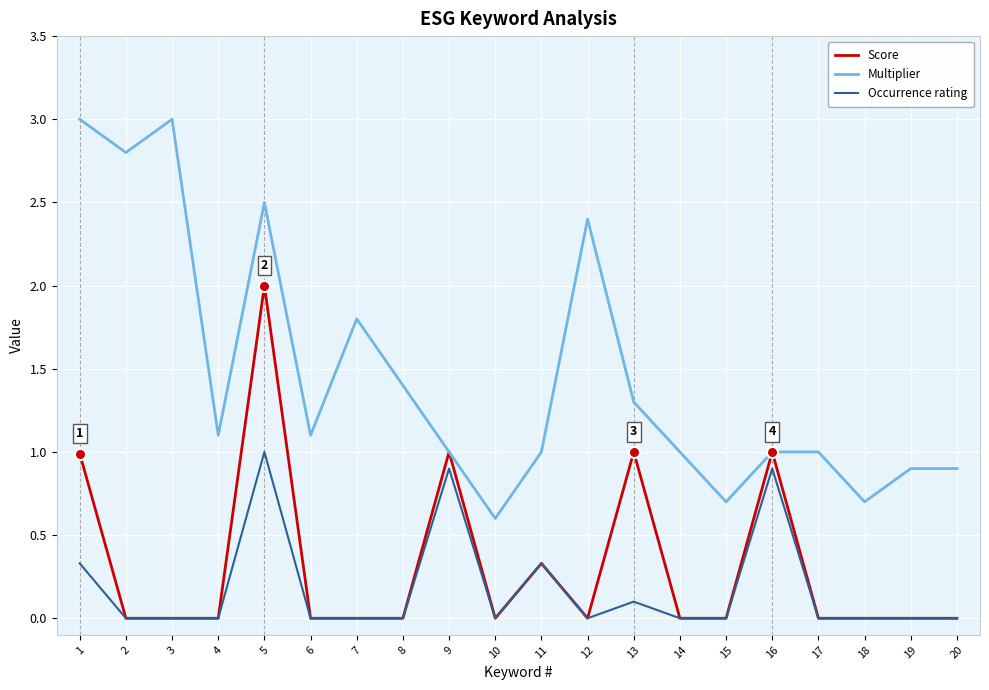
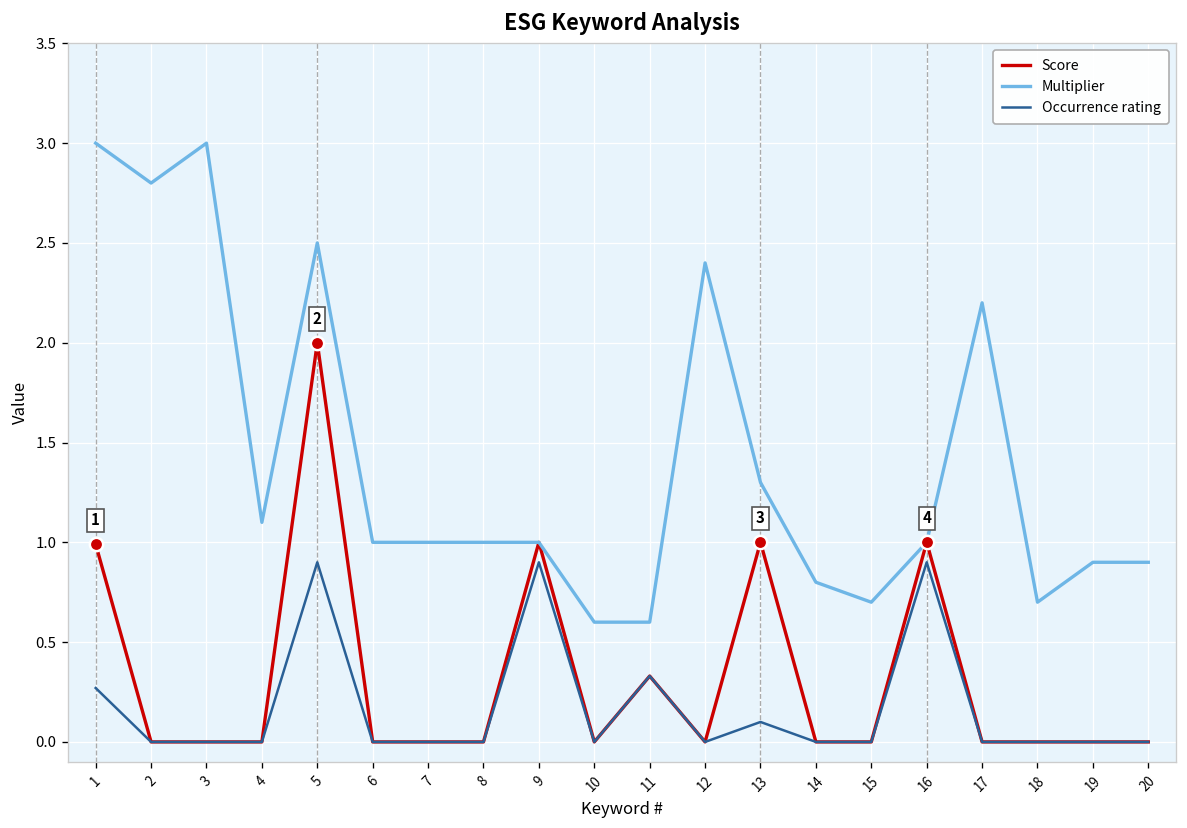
Occurrence rating, 1: 0.33 -> 0.27
Occurrence rating, 5: 1.0 -> 0.9
Multiplier, 6: 1.1 -> 1.0
Multiplier, 7: 1.8 -> 1.0
Multiplier, 8: 1.4 -> 1.0
Multiplier, 11: 1.0 -> 0.6
Multiplier, 14: 1.0 -> 0.8
Multiplier, 17: 1.0 -> 2.2
